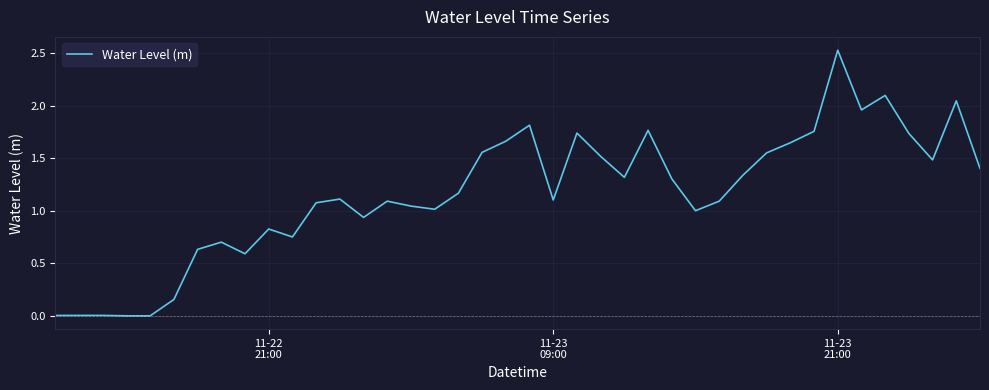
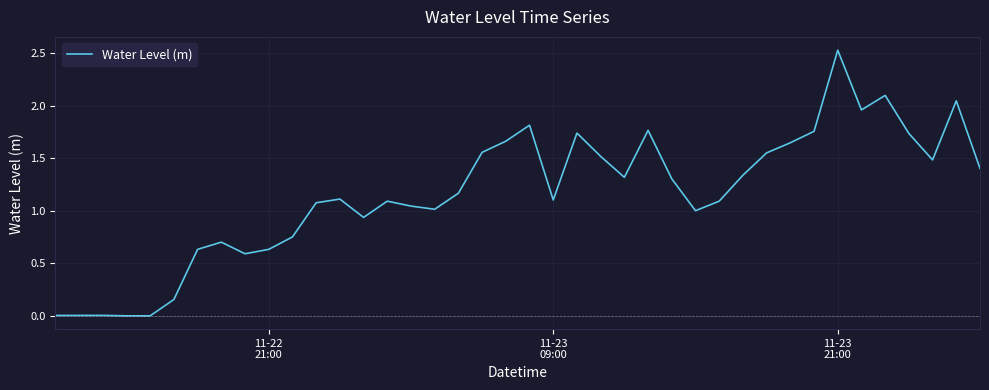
11-22 21:00: 0.82 -> 0.63
